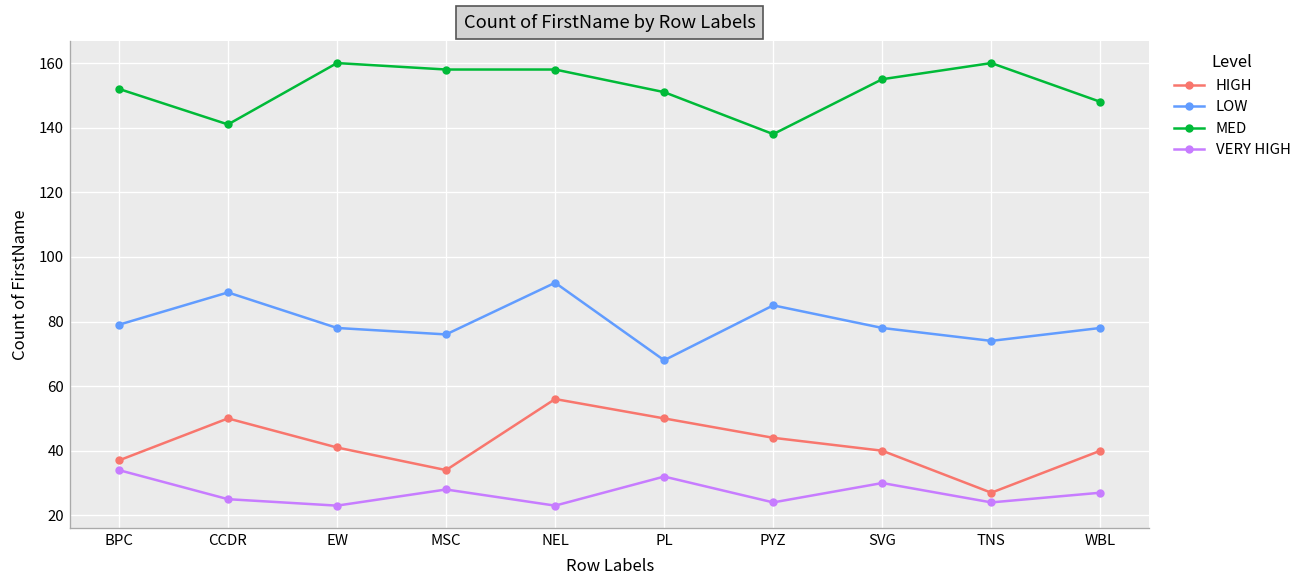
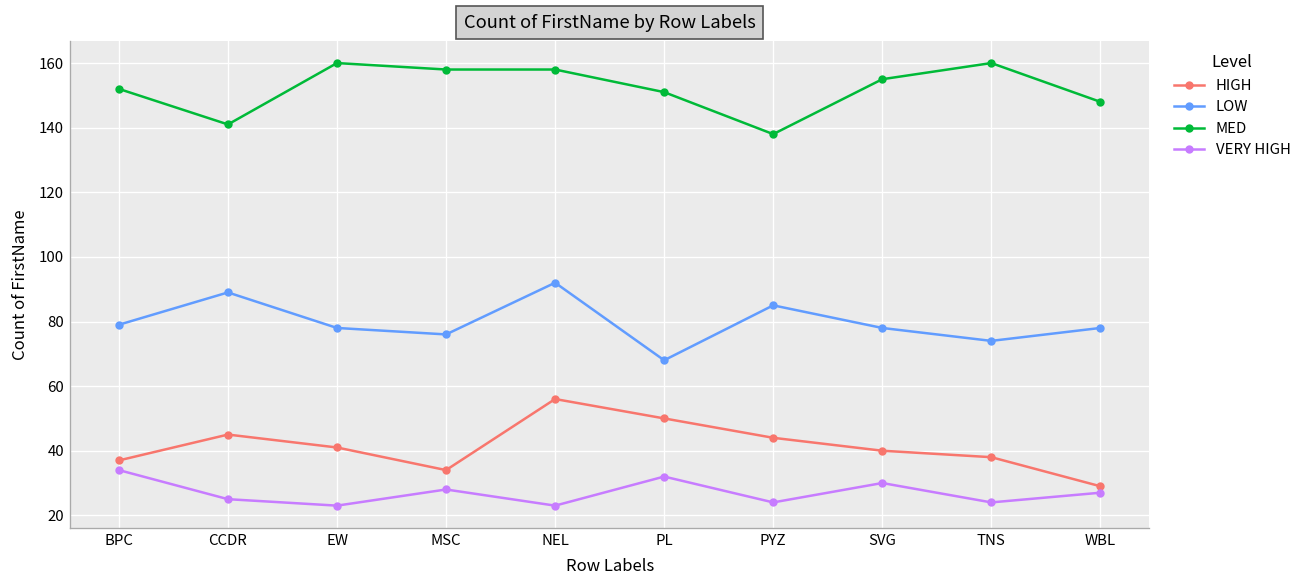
HIGH, CCDR: 50 -> 45
HIGH, TNS: 27 -> 38
HIGH, WBL: 40 -> 29
